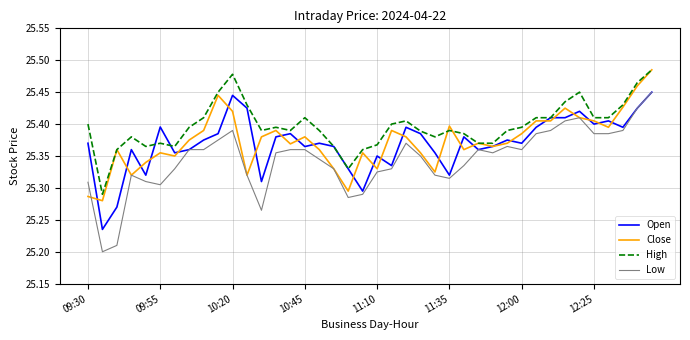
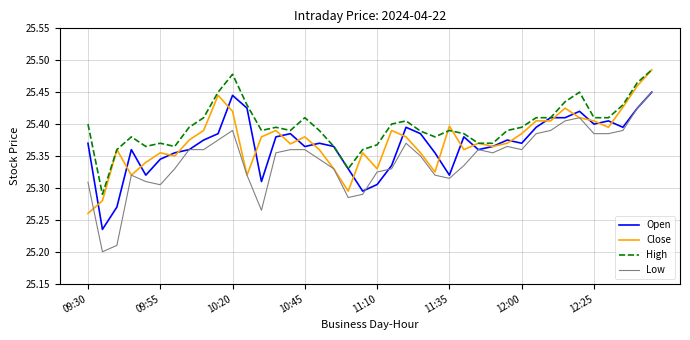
Close, 09:30: 25.29 -> 25.26
Open, 09:55: 25.40 -> 25.34
Open, 11:10: 25.35 -> 25.31
